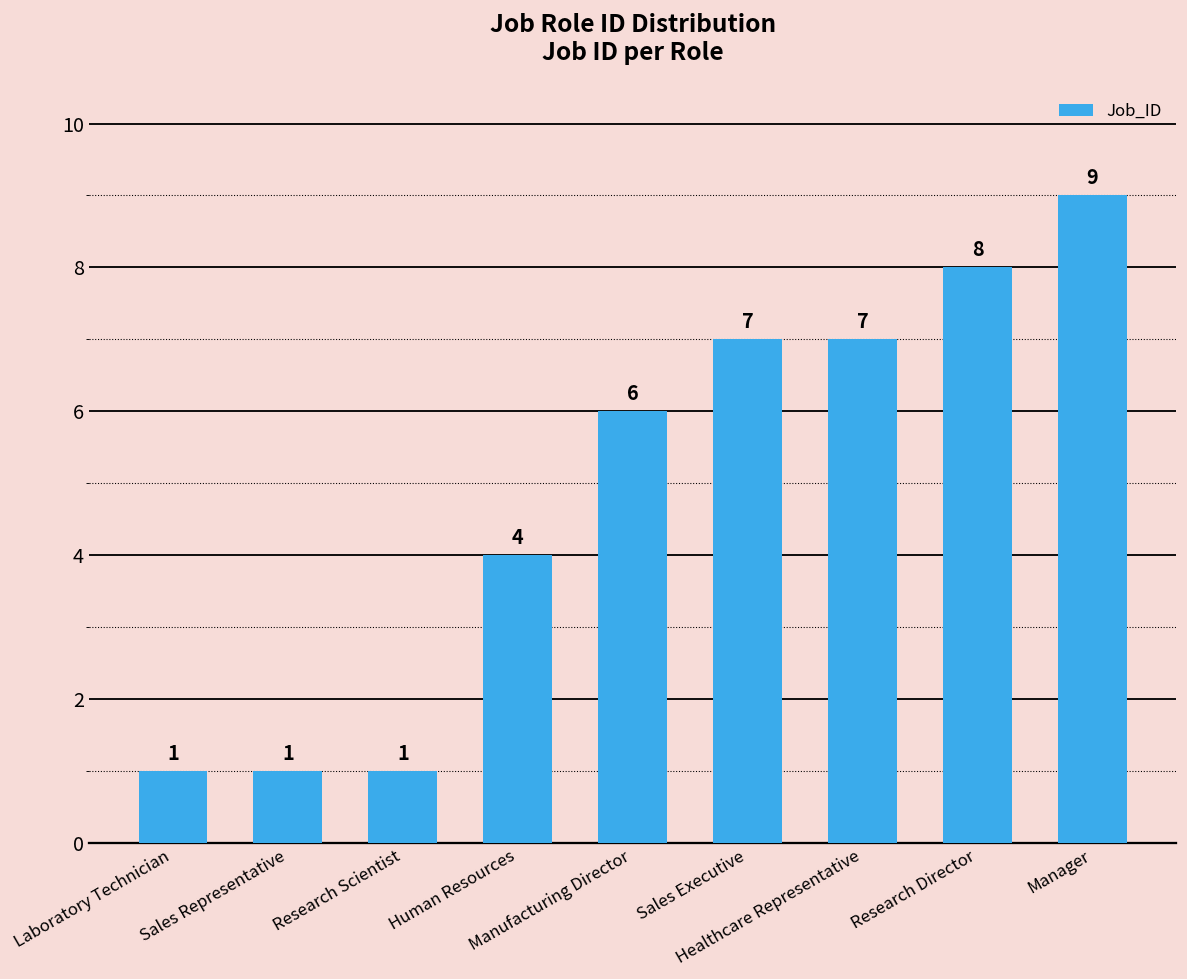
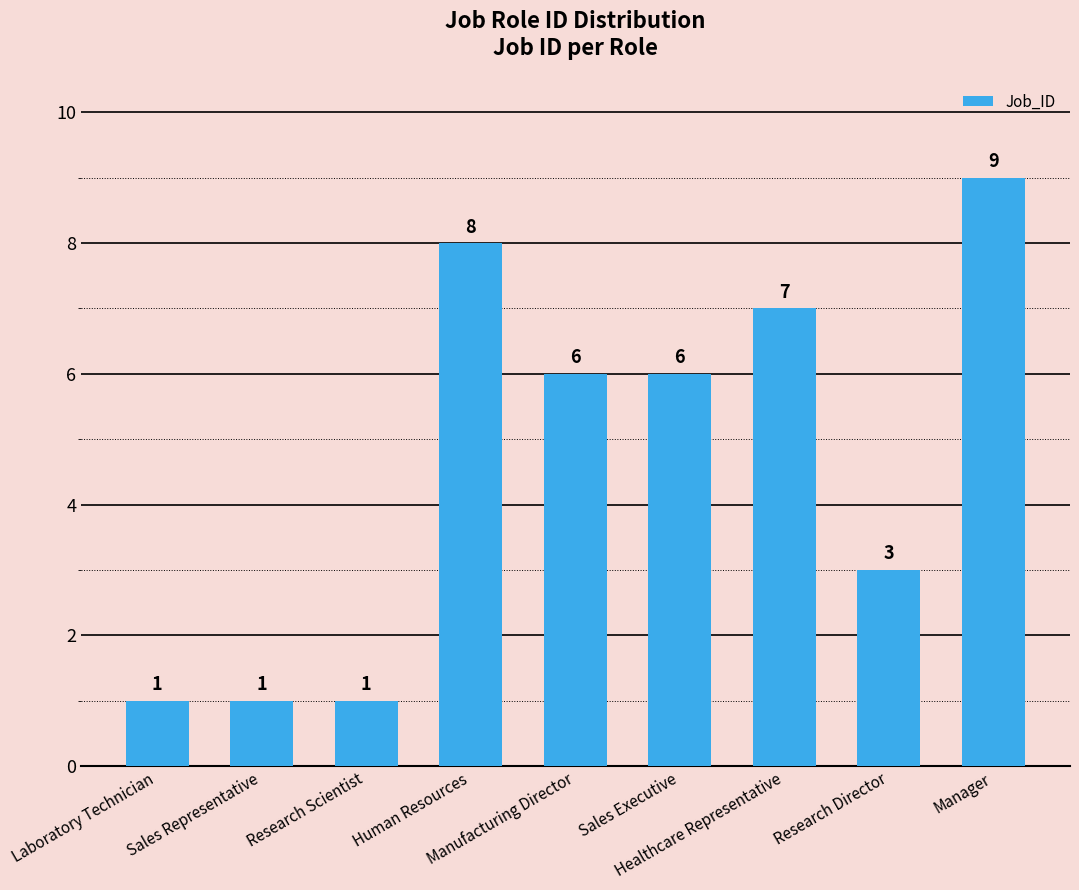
Human Resources: 4 -> 8
Sales Executive: 7 -> 6
Research Director: 8 -> 3
